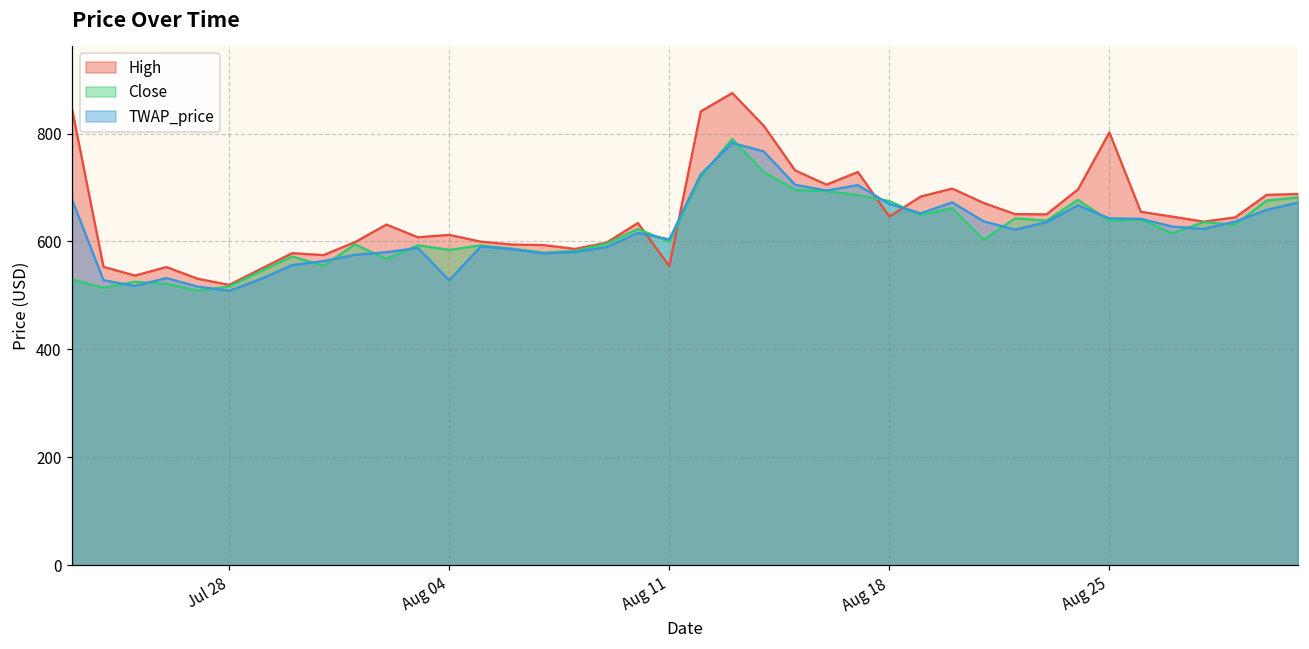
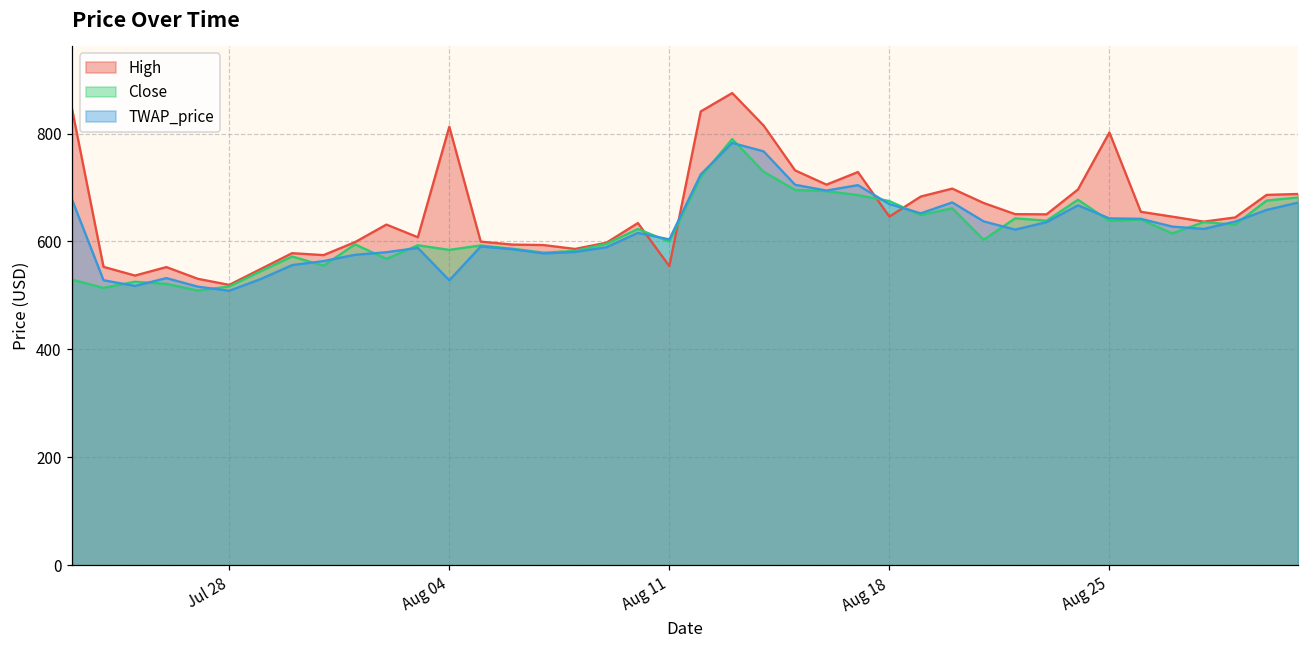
High, Aug 04: 610 -> 810
